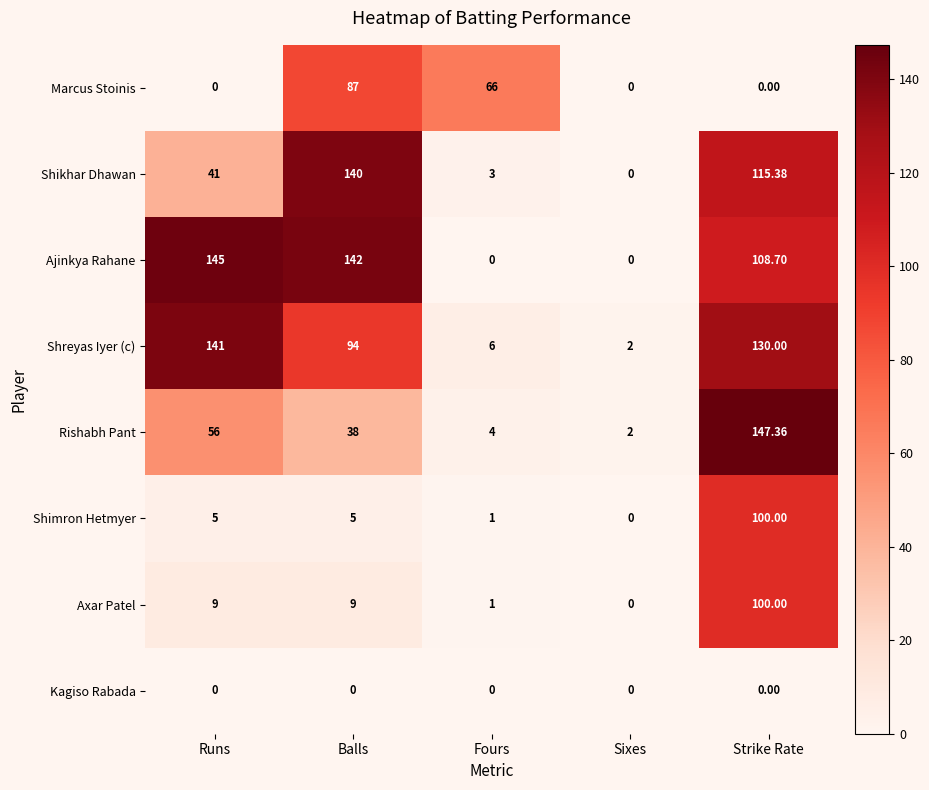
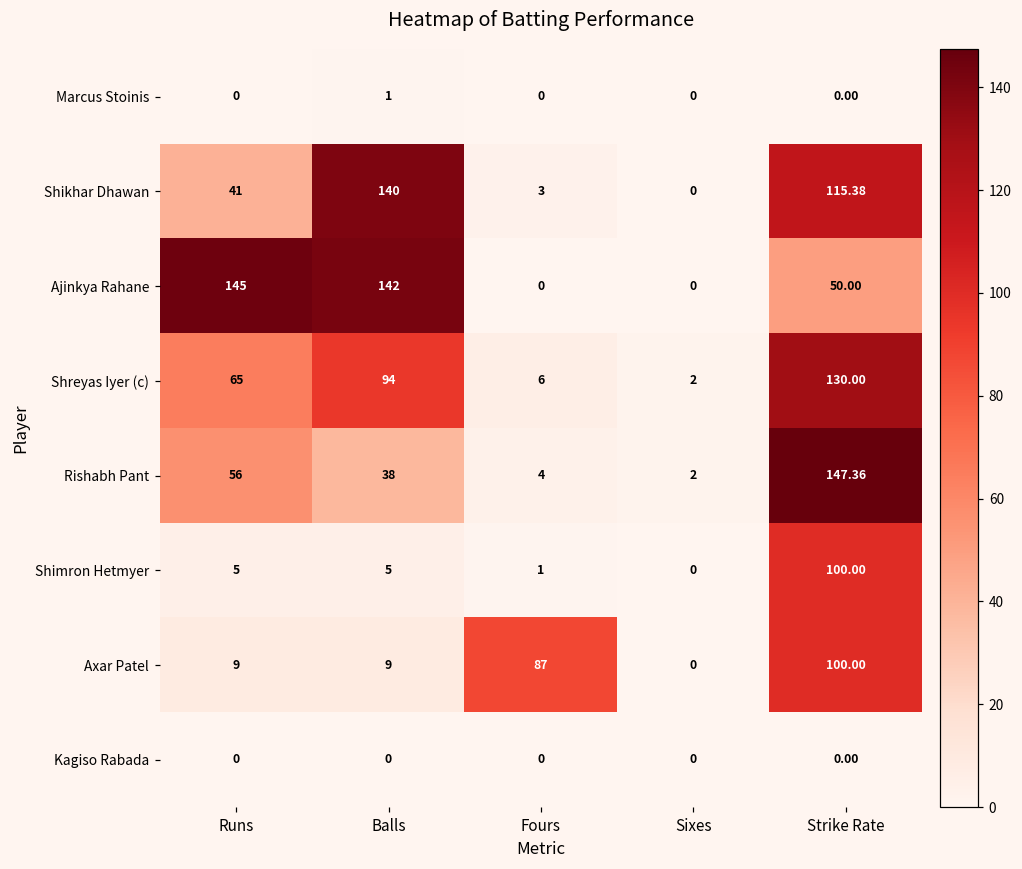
Marcus Stoinis, Balls: 87 -> 1
Marcus Stoinis, Fours: 66 -> 0
Ajinkya Rahane, Strike Rate: 108.70 -> 50.00
Shreyas Iyer (c), Runs: 141 -> 65
Axar Patel, Fours: 1 -> 87
